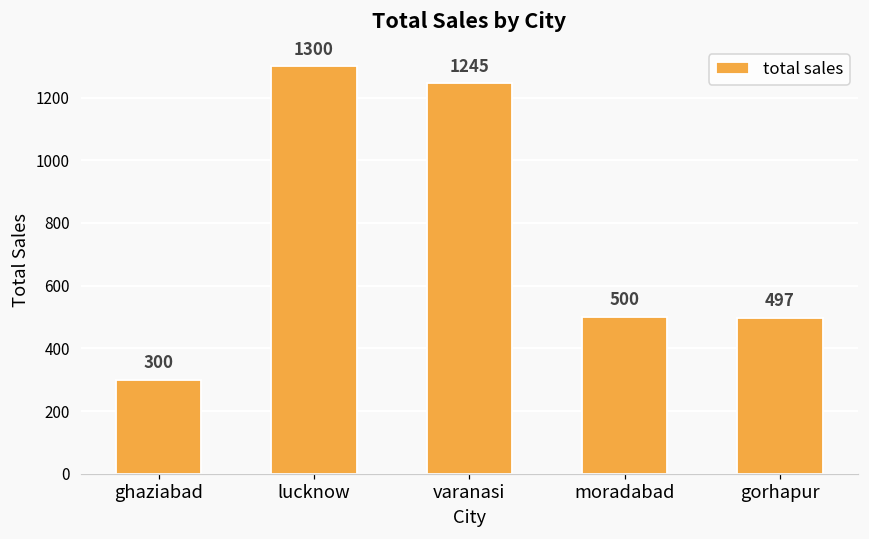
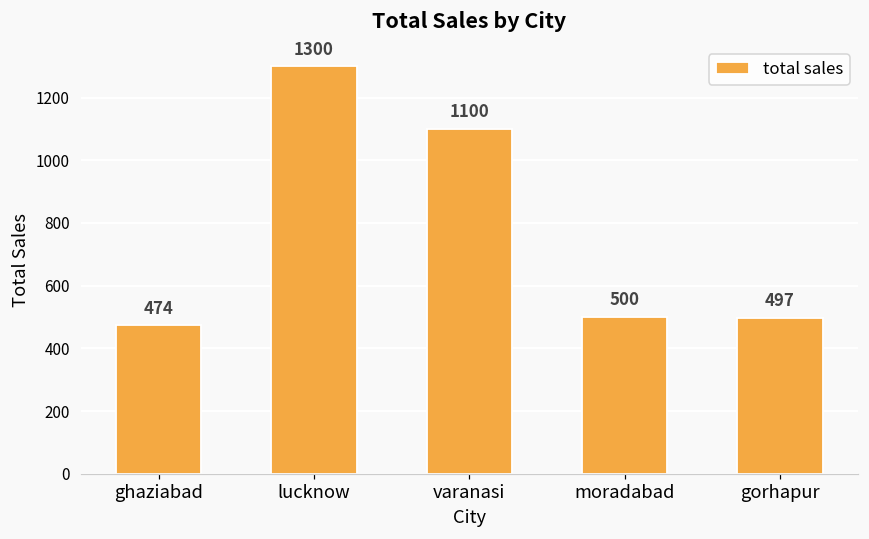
ghaziabad: 300 -> 474
varanasi: 1245 -> 1100
